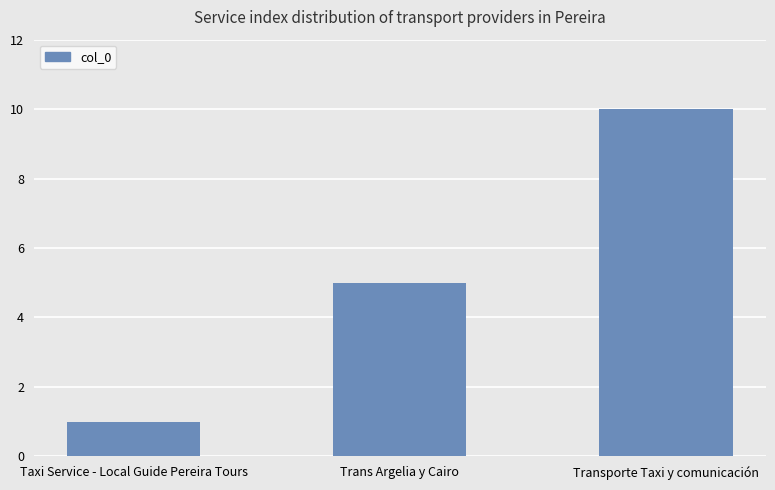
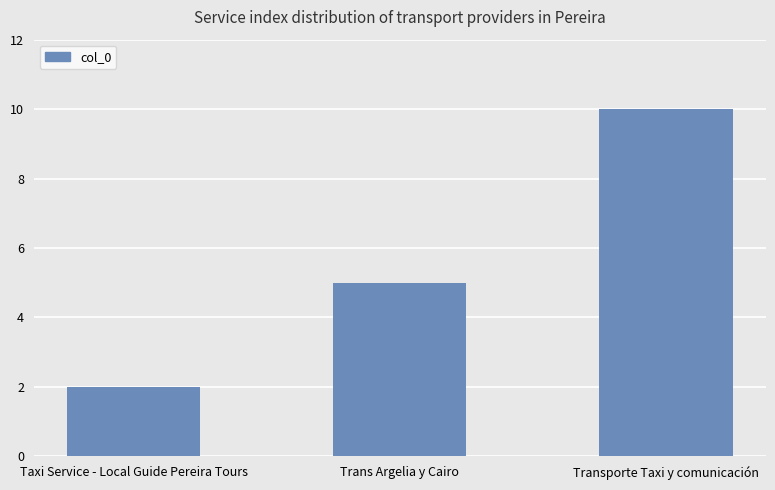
Taxi Service - Local Guide Pereira Tours: 1 -> 2
